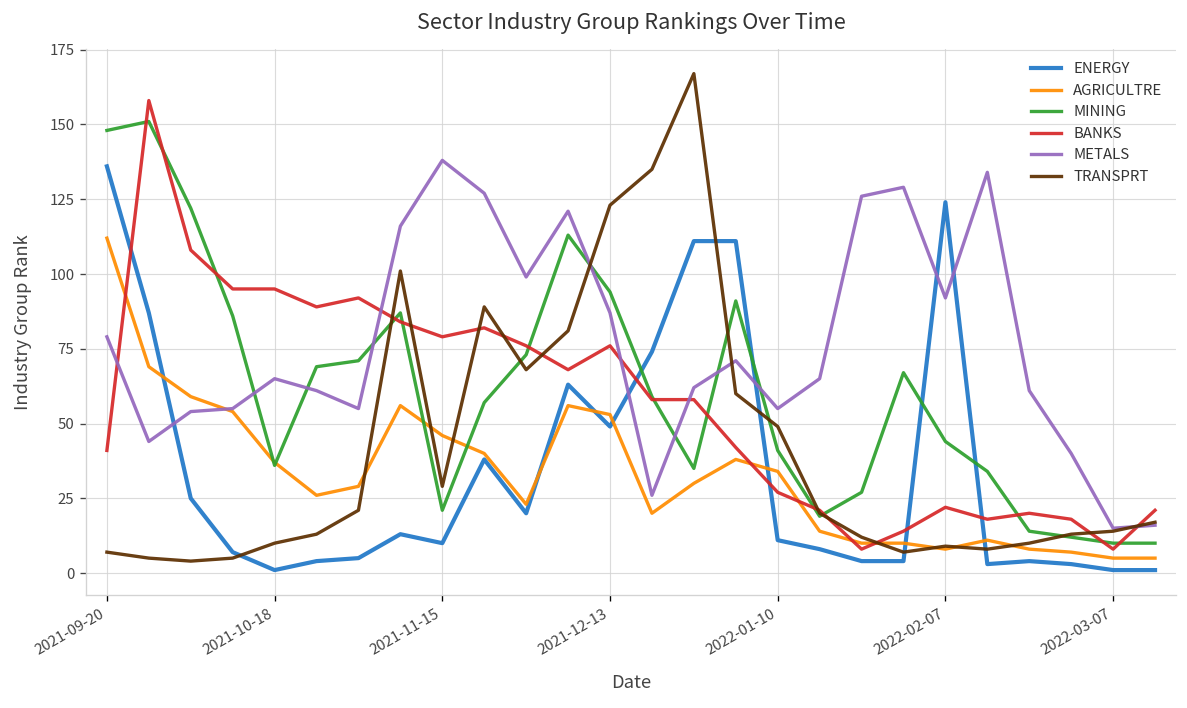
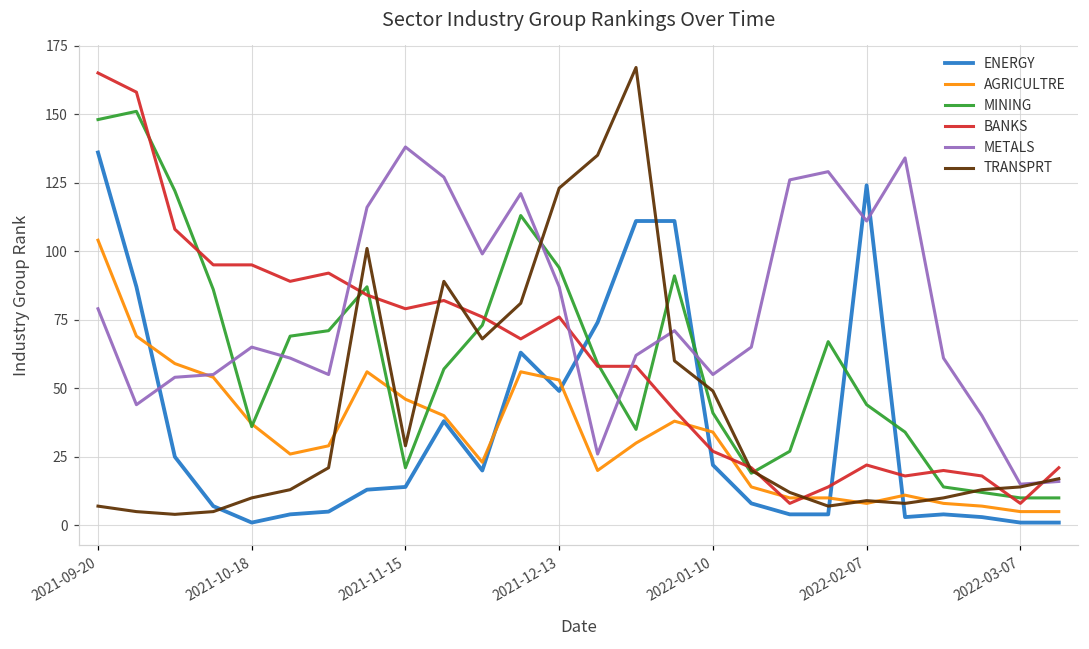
AGRICULTRE, 2021-09-20: 112 -> 104
BANKS, 2021-09-20: 41 -> 165
ENERGY, 2021-11-15: 10 -> 14
ENERGY, 2022-01-10: 11 -> 22
METALS, 2022-02-07: 92 -> 111
